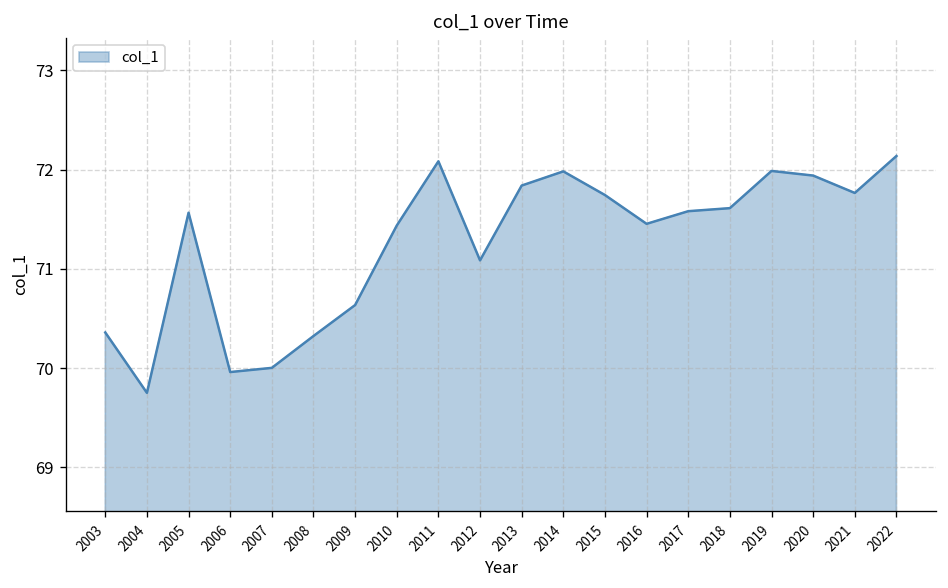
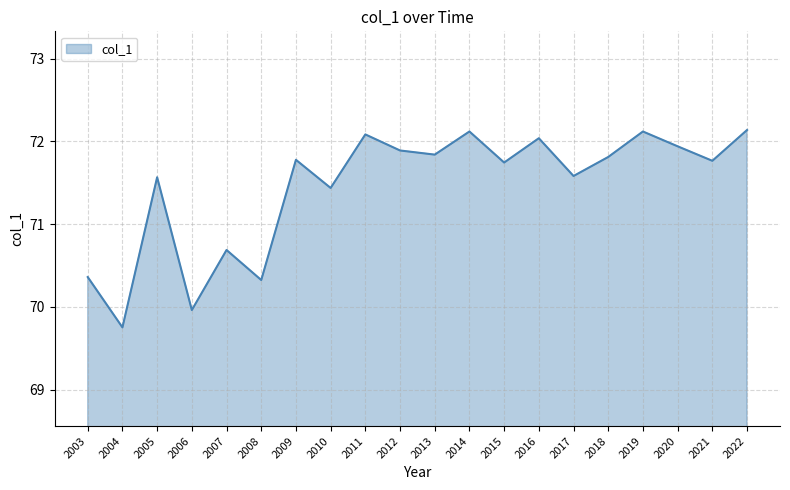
2007: 70.0 -> 70.7
2009: 70.6 -> 71.8
2012: 71.1 -> 71.9
2014: 72.0 -> 72.1
2016: 71.5 -> 72.0
2018: 71.6 -> 71.8
2019: 72.0 -> 72.1
